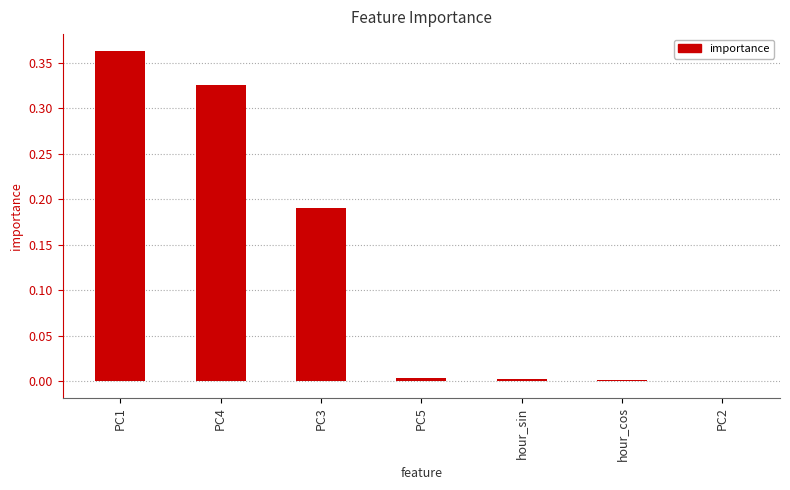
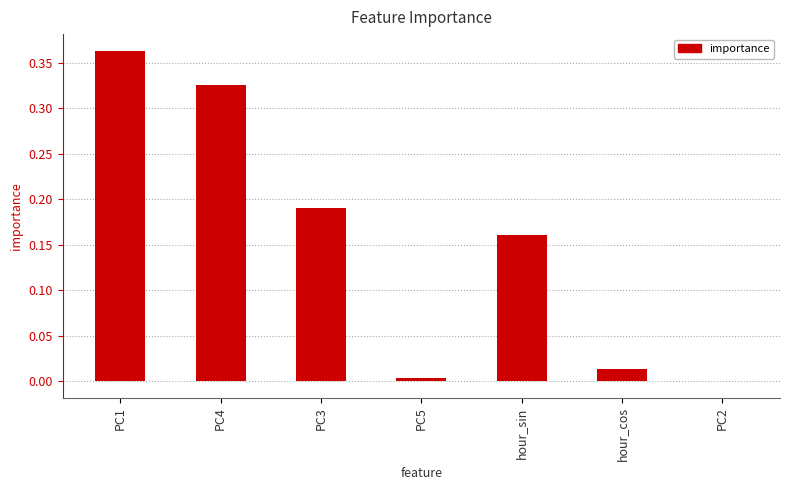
hour_sin: 0.00 -> 0.16
hour_cos: 0.00 -> 0.01
